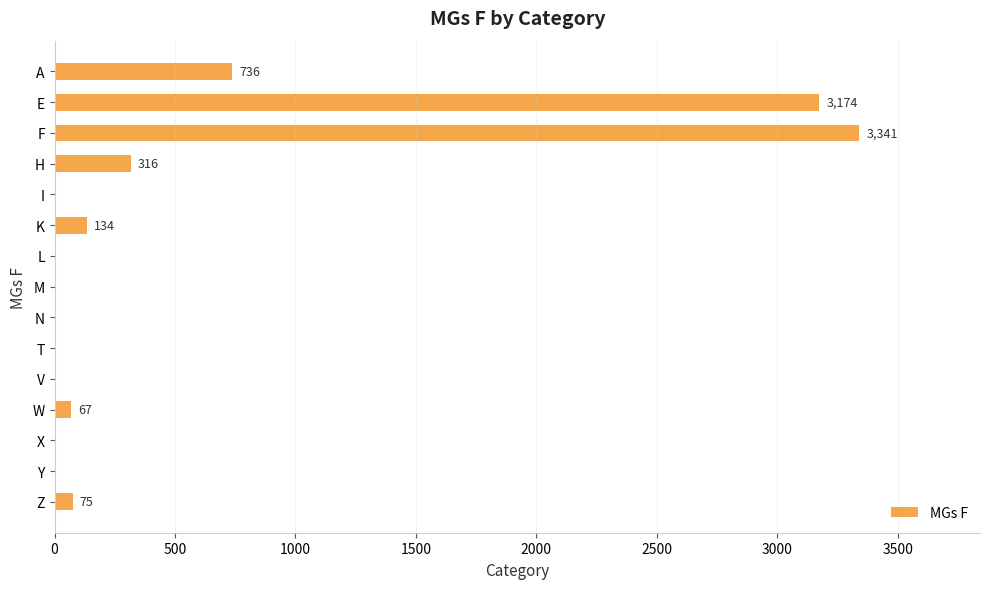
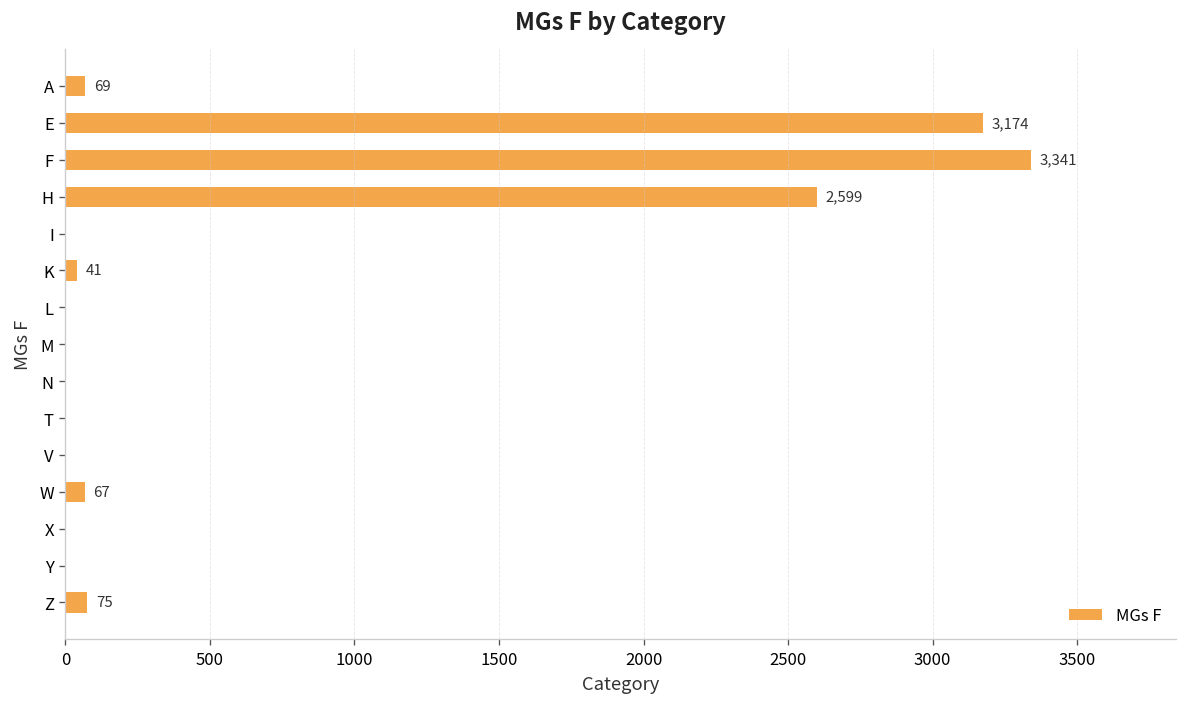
A: 736 -> 69
H: 316 -> 2,599
K: 134 -> 41
